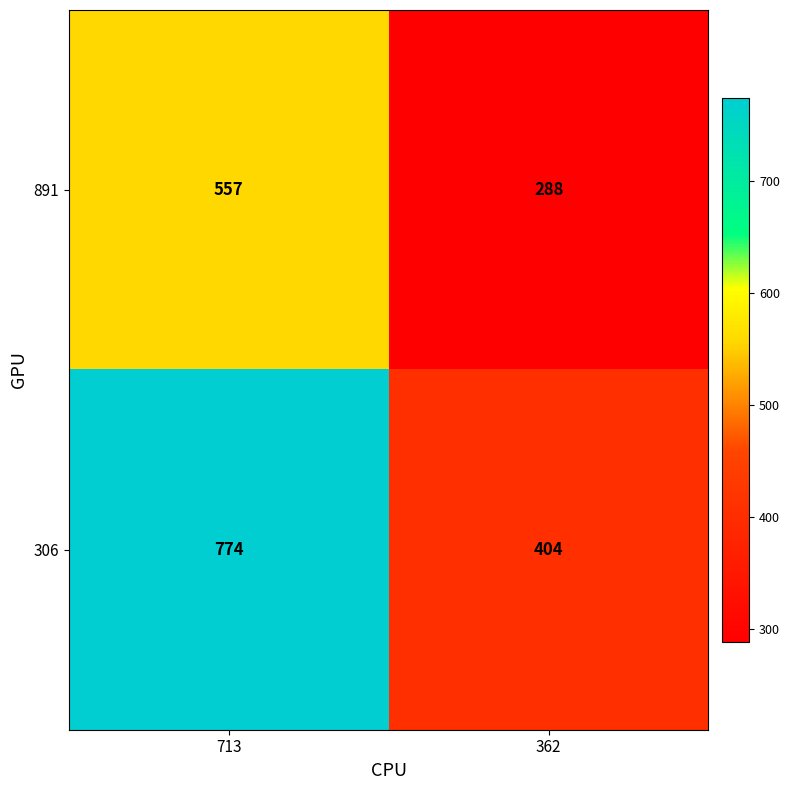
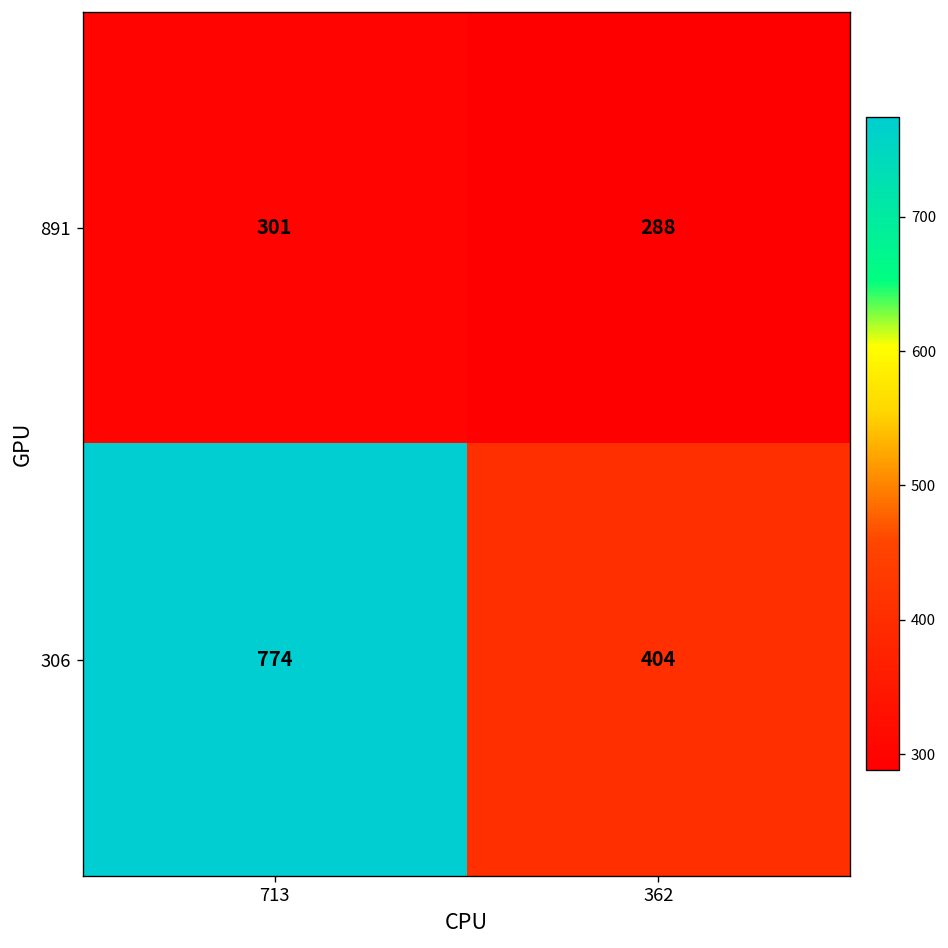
891, 713: 557 -> 301
